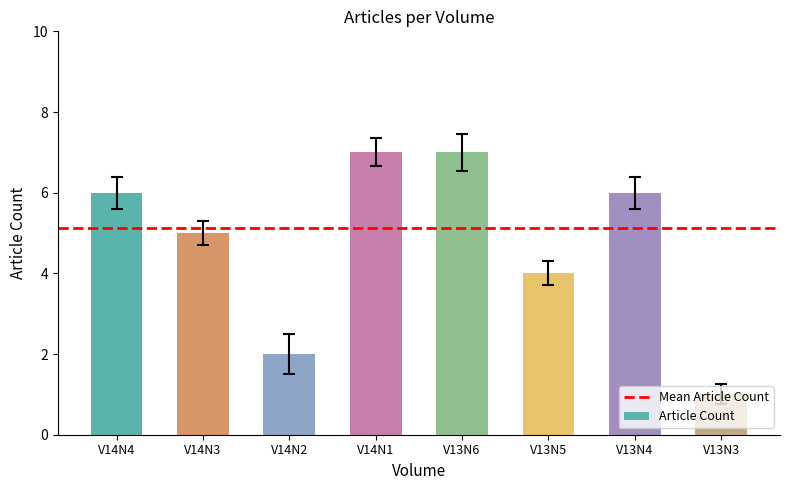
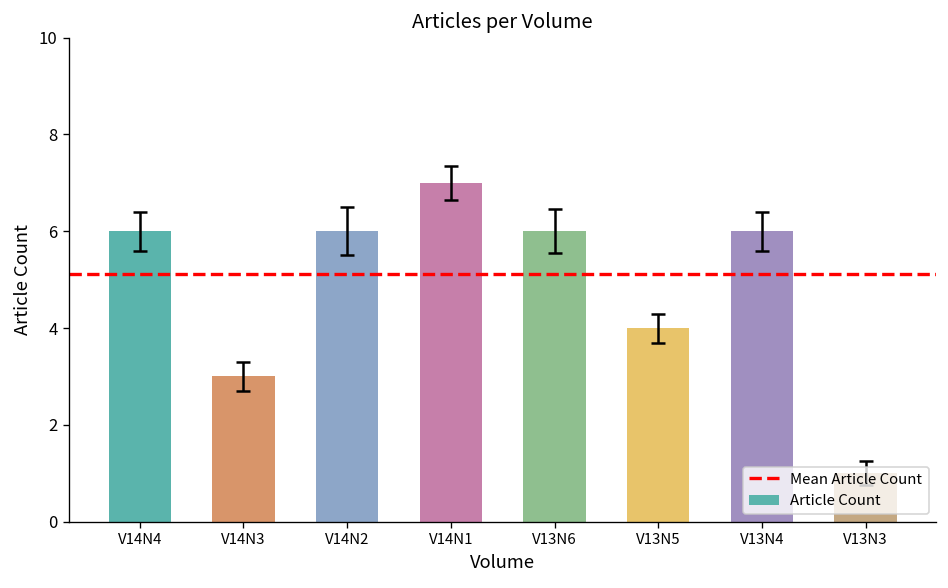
Article Count, V14N3: 5 -> 3
Article Count, V14N2: 2 -> 6
Article Count, V13N6: 7 -> 6
